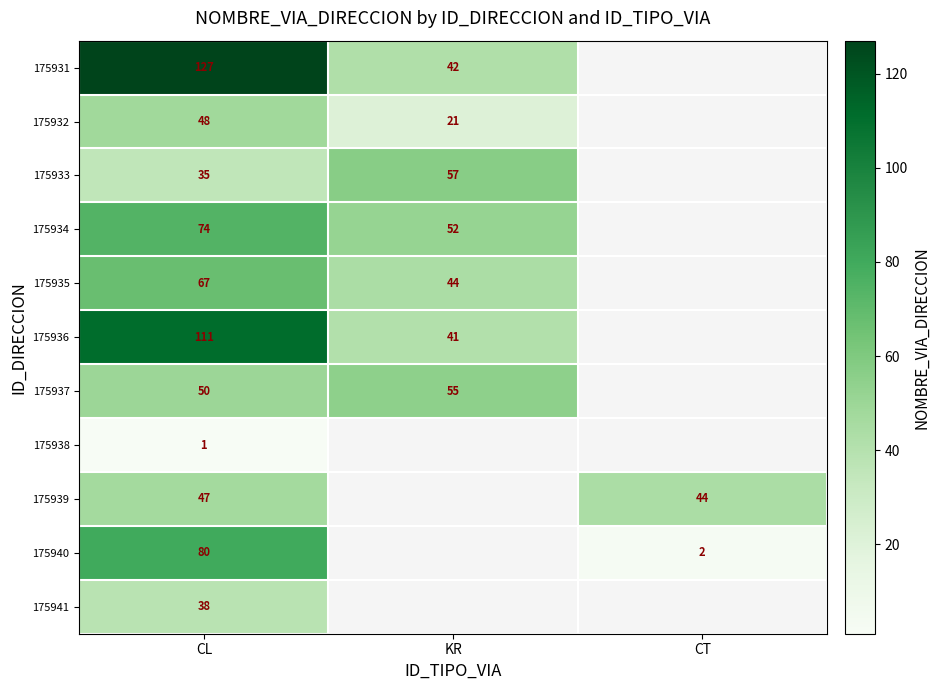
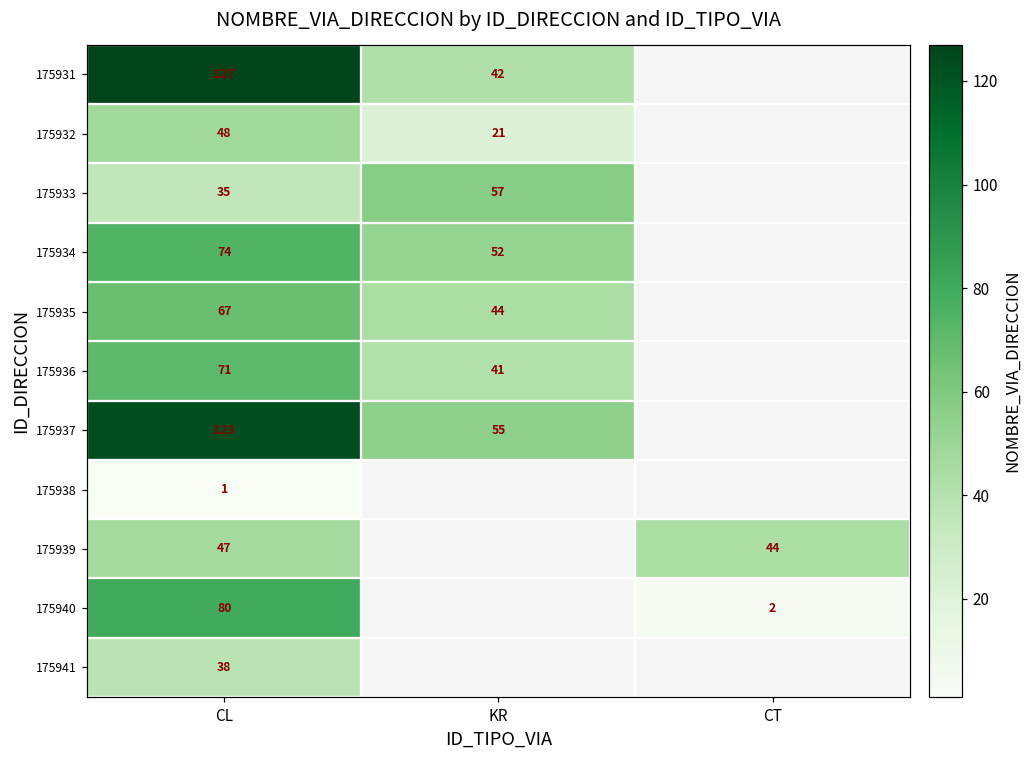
175936, CL: 111 -> 71
175937, CL: 50 -> 123
